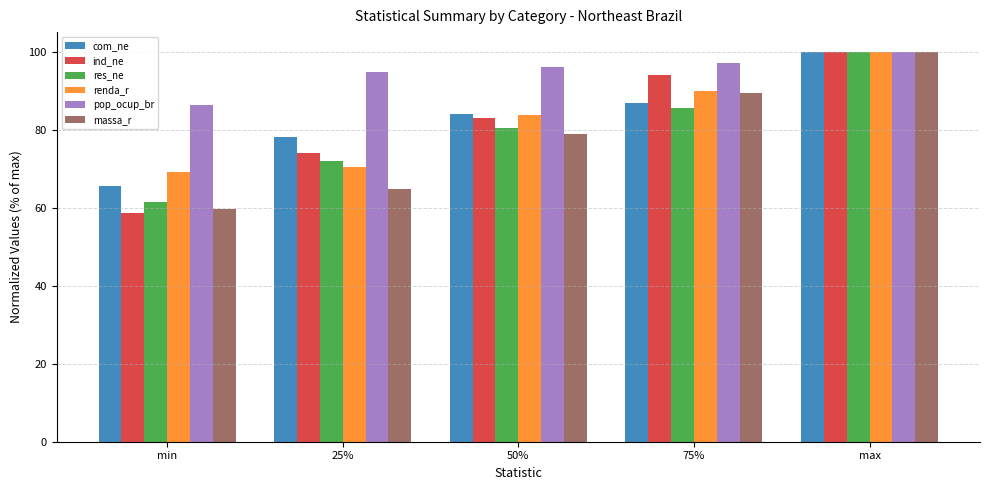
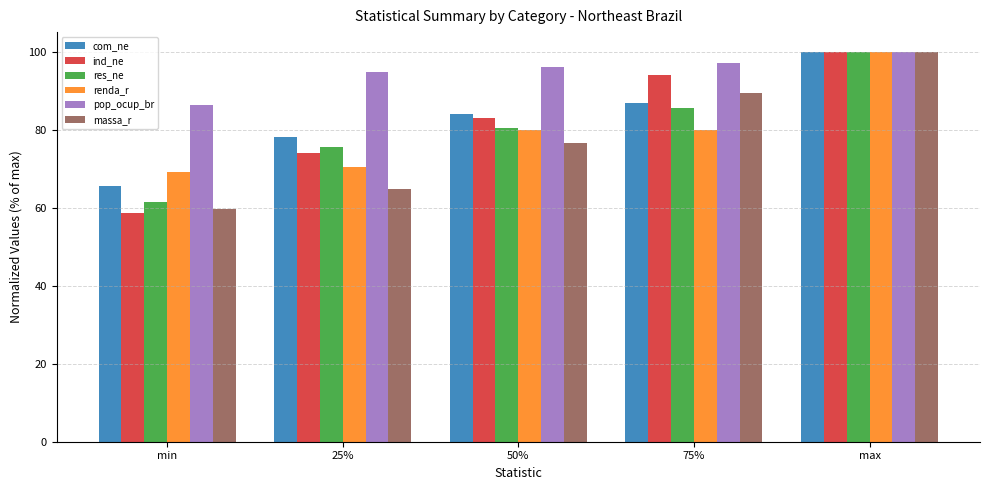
res_ne, 25%: 72 -> 75
renda_r, 50%: 84 -> 80
massa_r, 50%: 79 -> 77
renda_r, 75%: 90 -> 80
